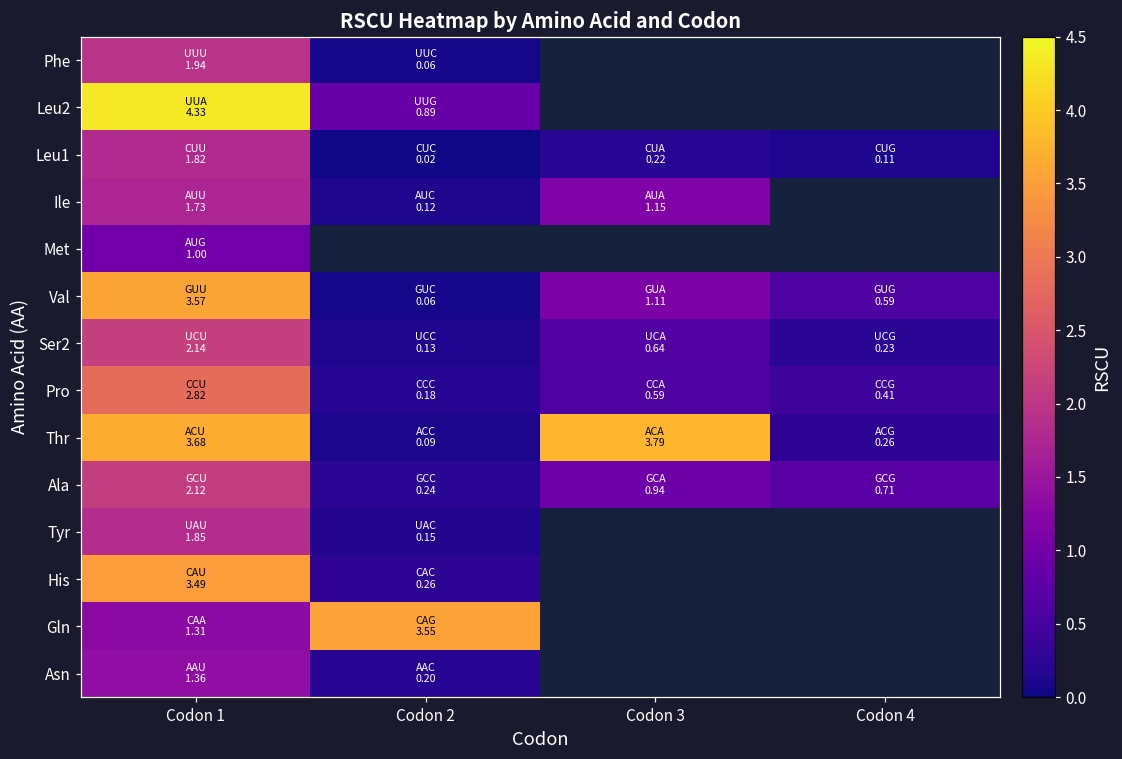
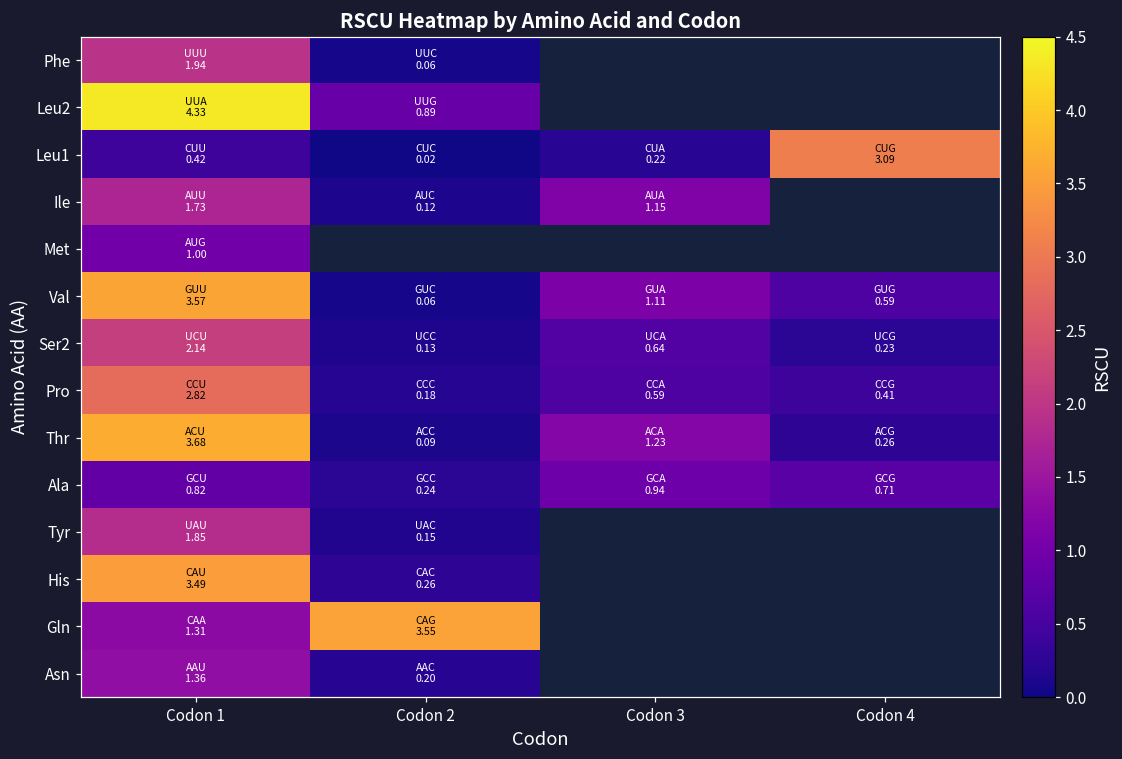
Leu1, Codon 1: 1.82 -> 0.42
Leu1, Codon 4: 0.11 -> 3.09
Thr, Codon 3: 3.79 -> 1.23
Ala, Codon 1: 2.12 -> 0.82
